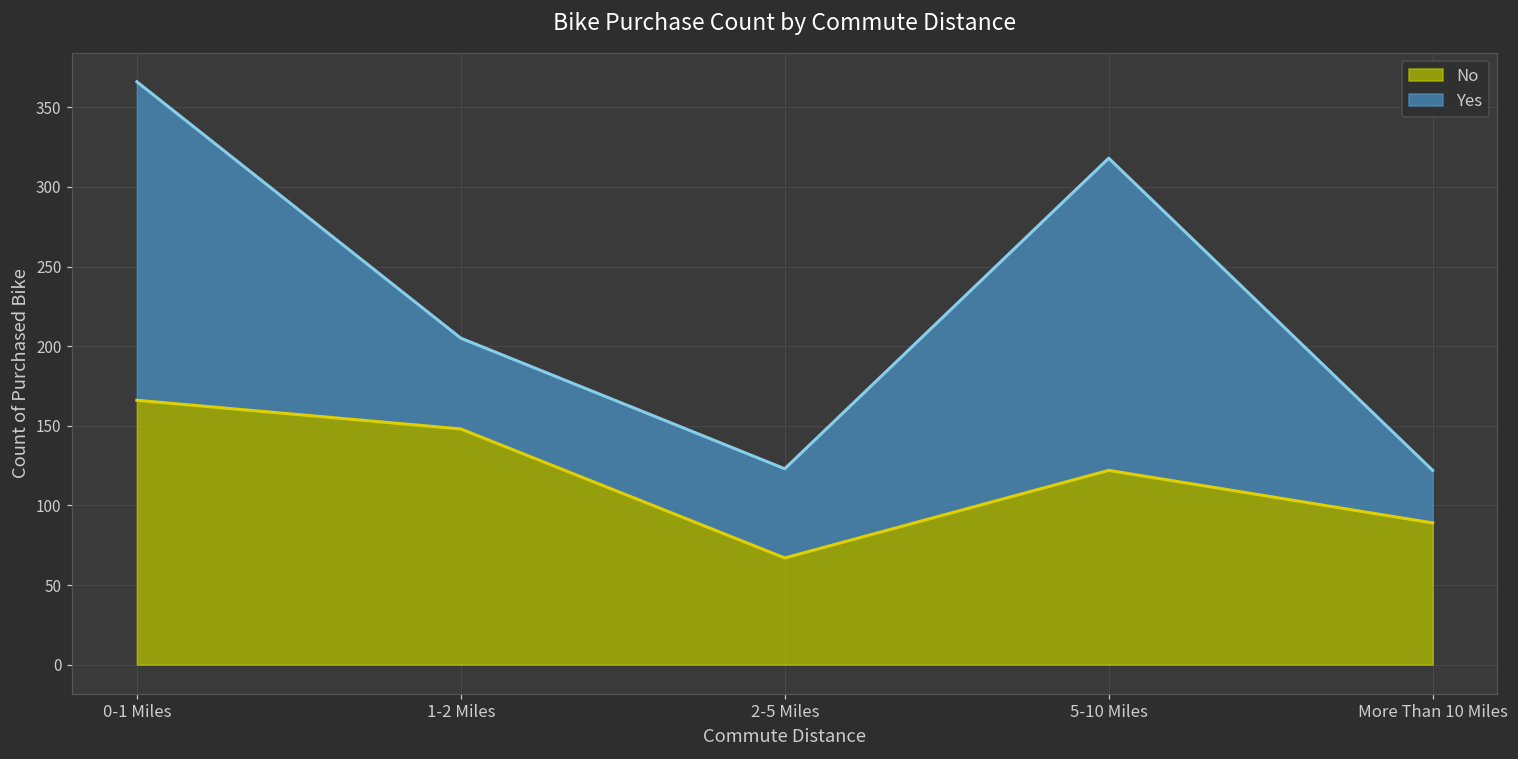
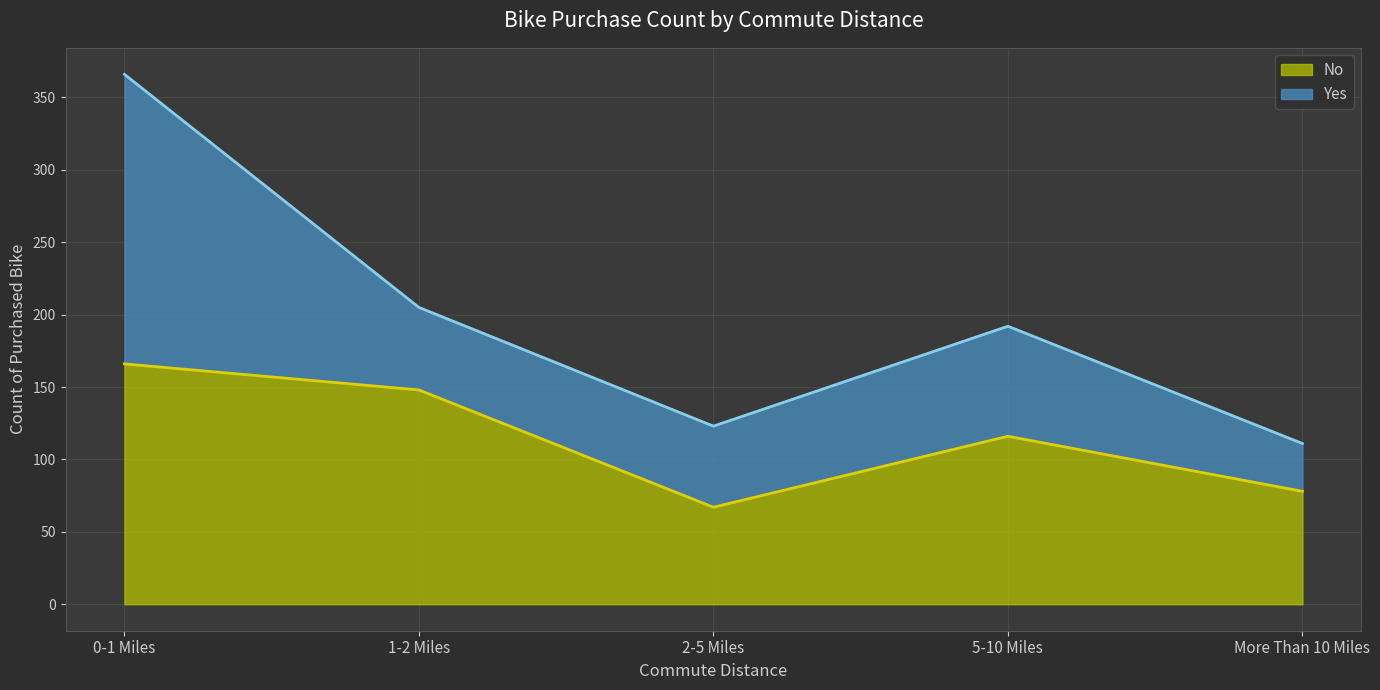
No, 5-10 Miles: 122 -> 116
Yes, 5-10 Miles: 196 -> 76
No, More Than 10 Miles: 89 -> 78
